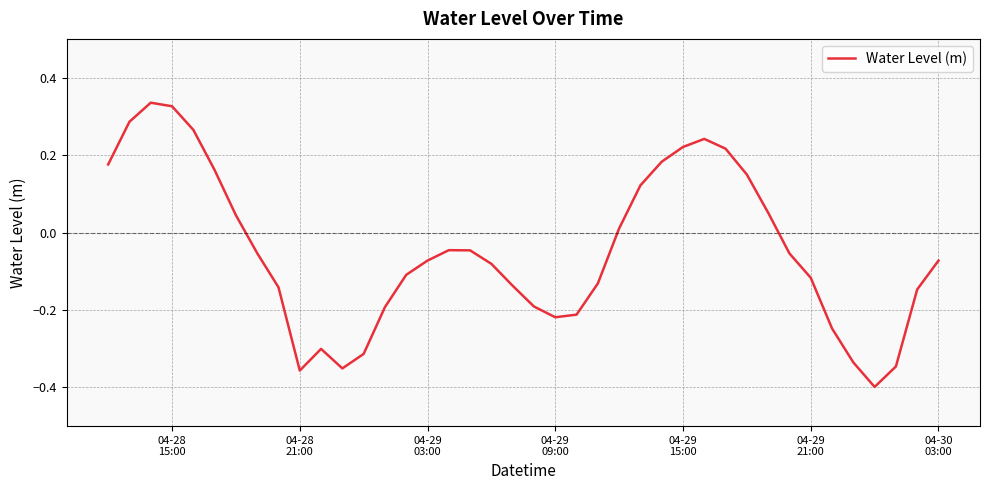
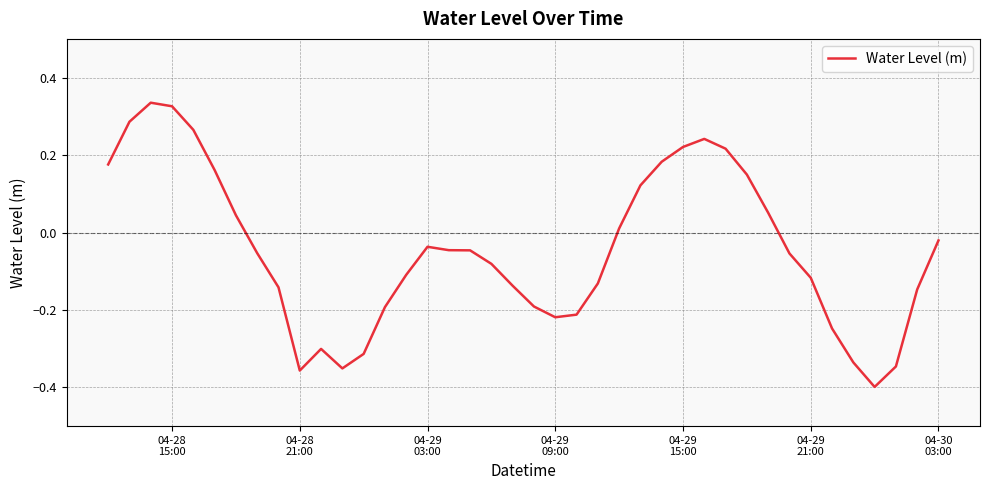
04-29 03:00: -0.07 -> -0.04
04-30 03:00: -0.07 -> -0.02
